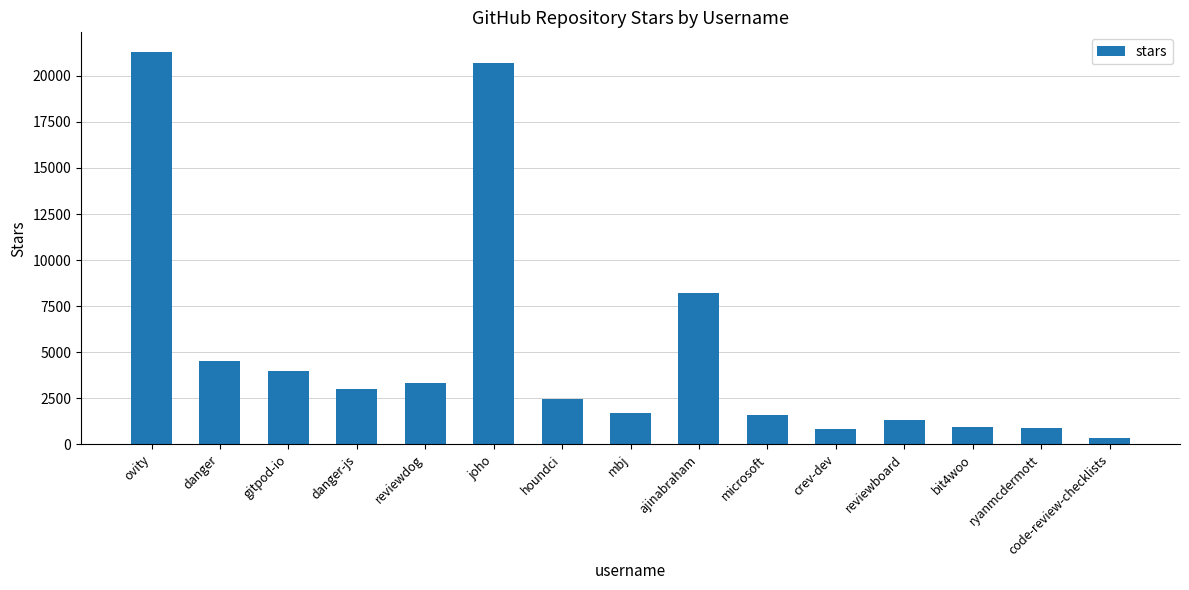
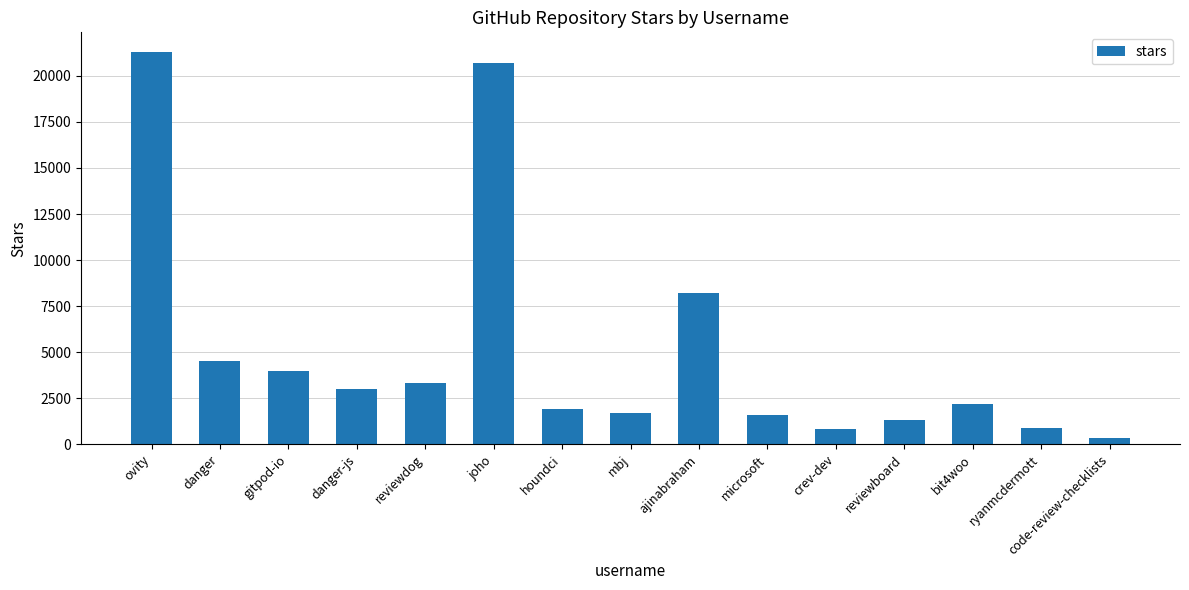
houndci: 2500 -> 1900
bit4woo: 900 -> 2200
